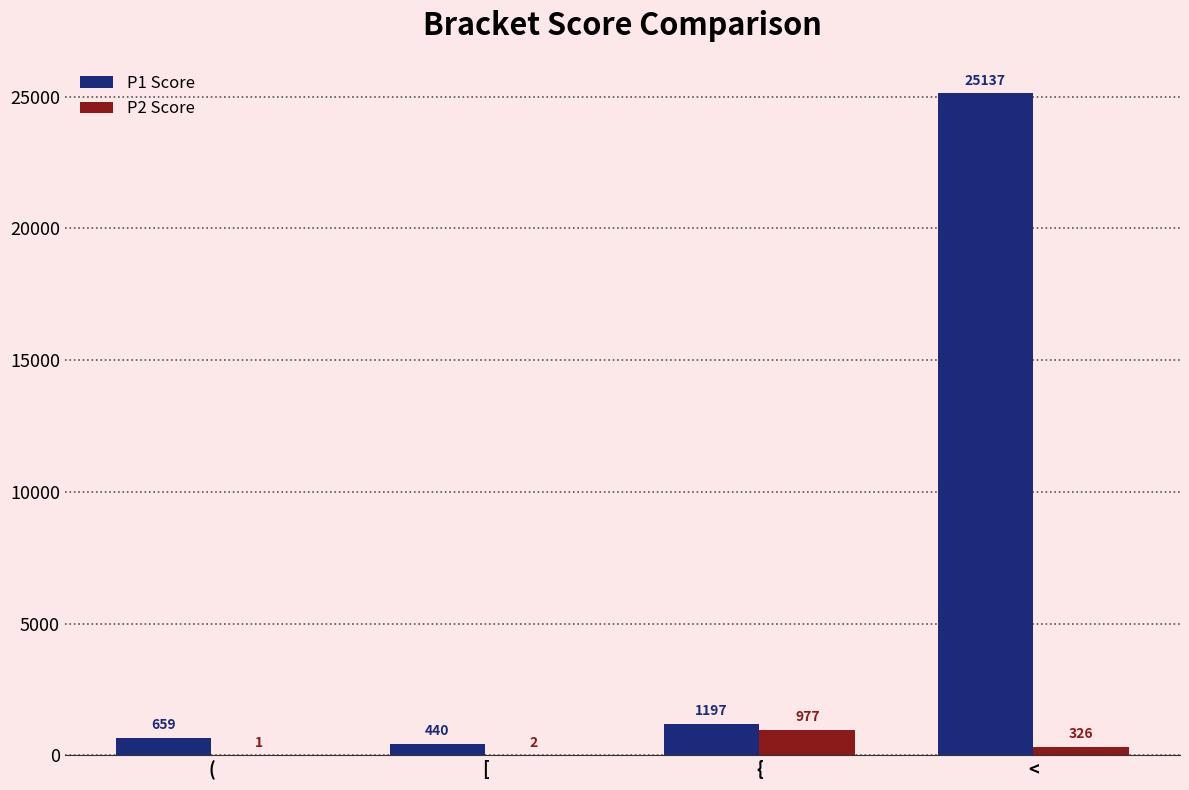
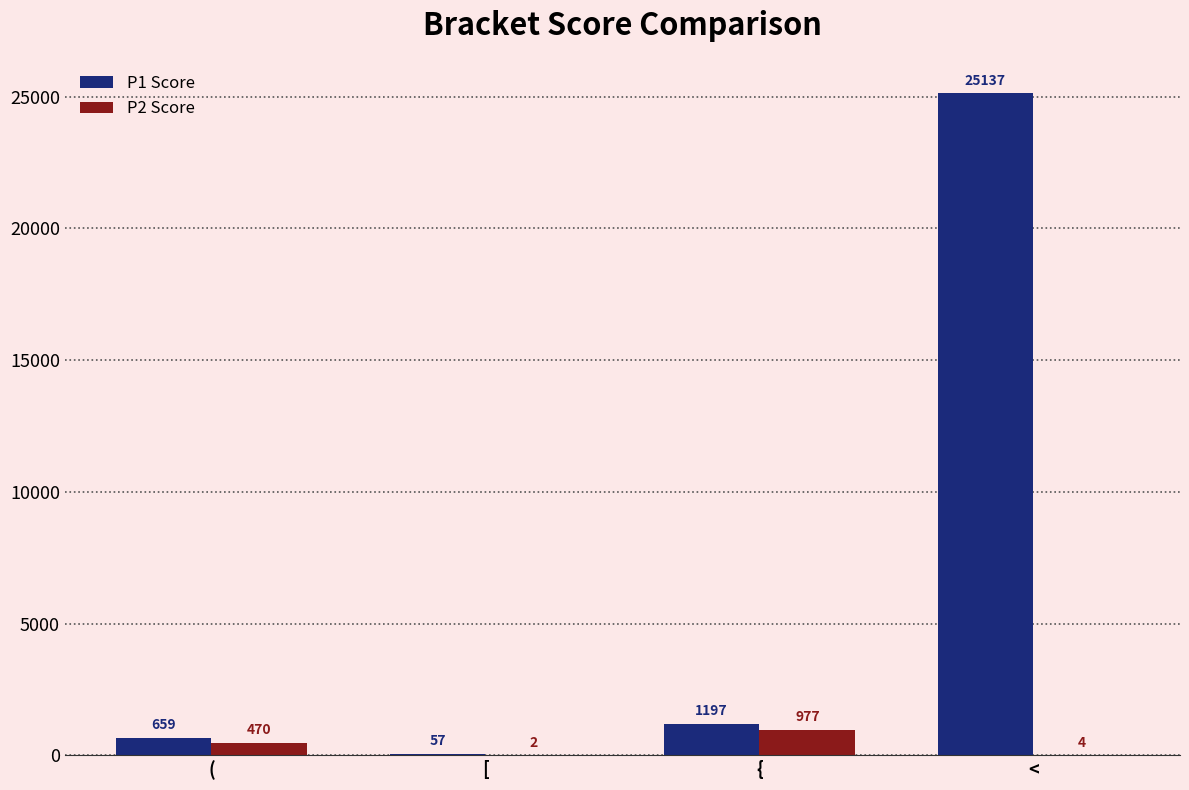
P2 Score, (: 1 -> 470
P1 Score, [: 440 -> 57
P2 Score, <: 326 -> 4
